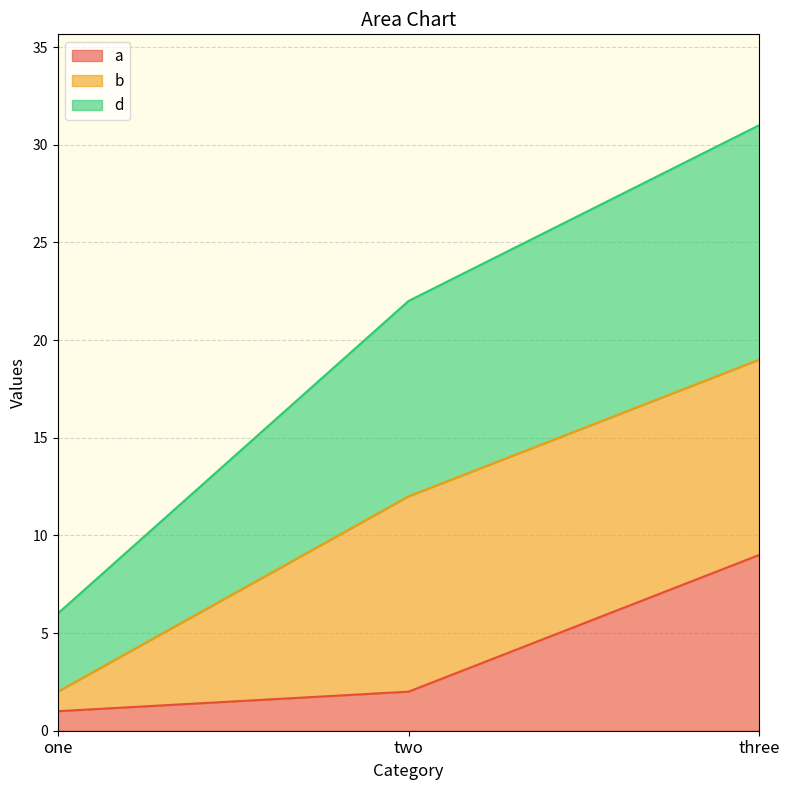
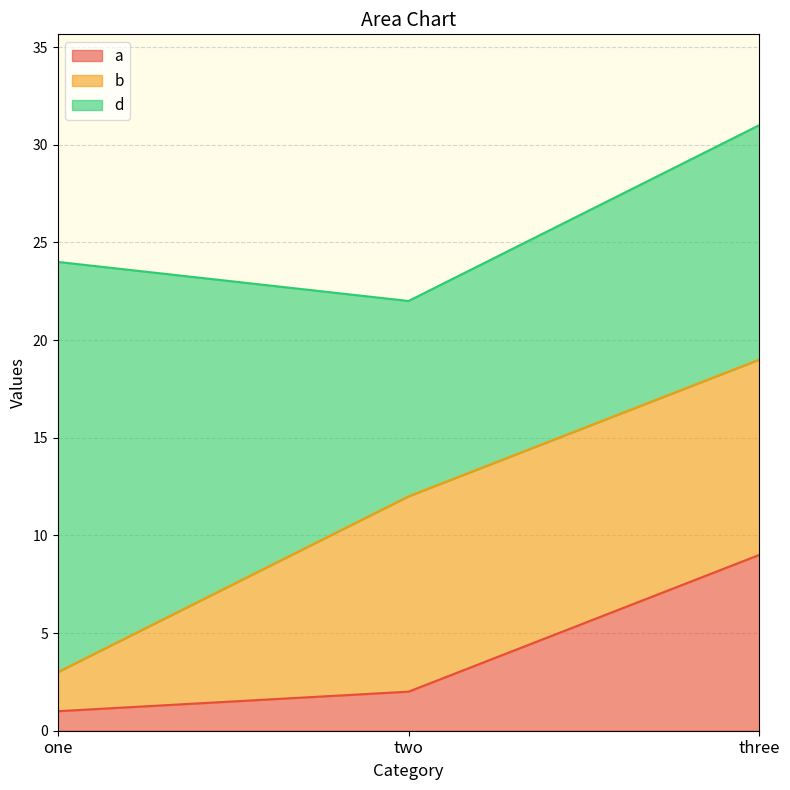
b, one: 1 -> 2
d, one: 4 -> 21
